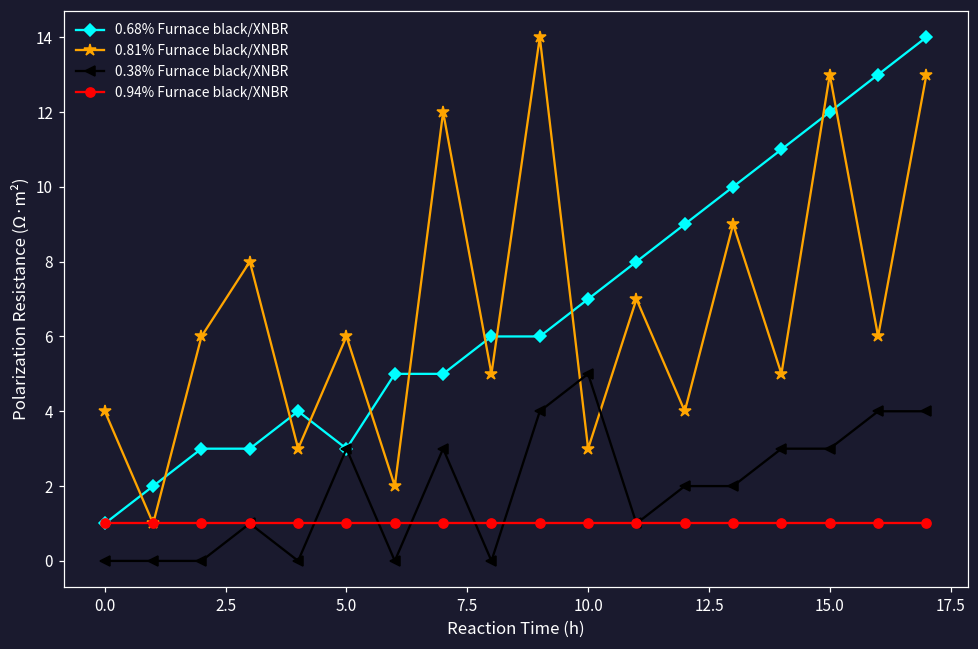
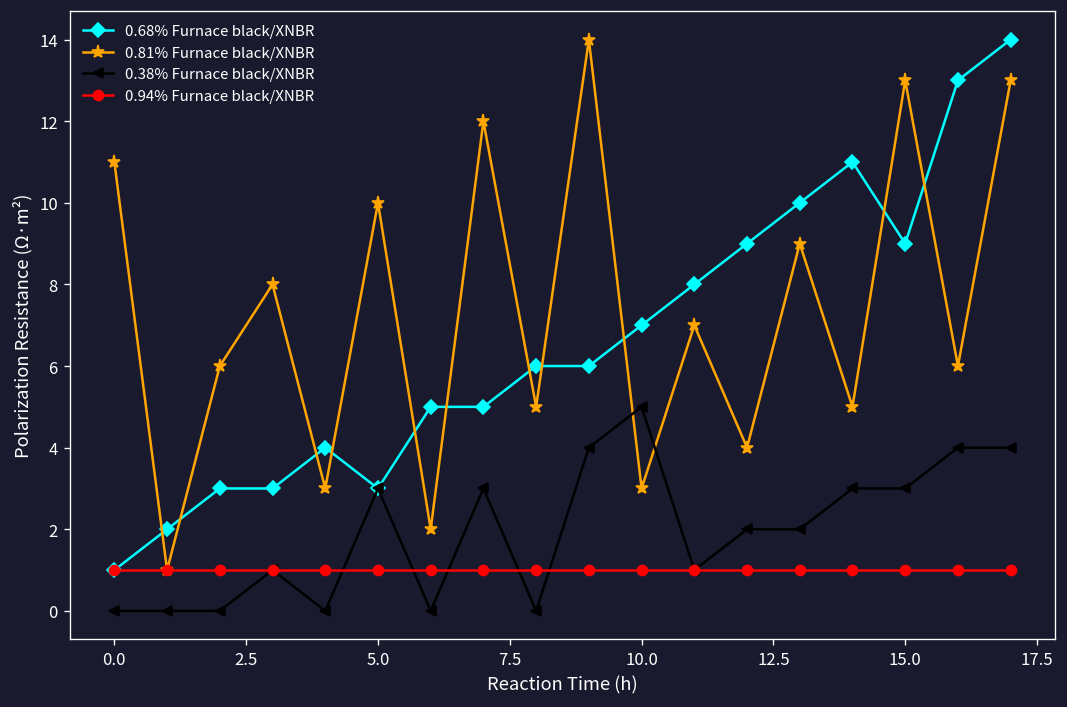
0.81% Furnace black/XNBR, 0.0: 4 -> 11
0.81% Furnace black/XNBR, 5.0: 6 -> 10
0.68% Furnace black/XNBR, 15.0: 12 -> 9
